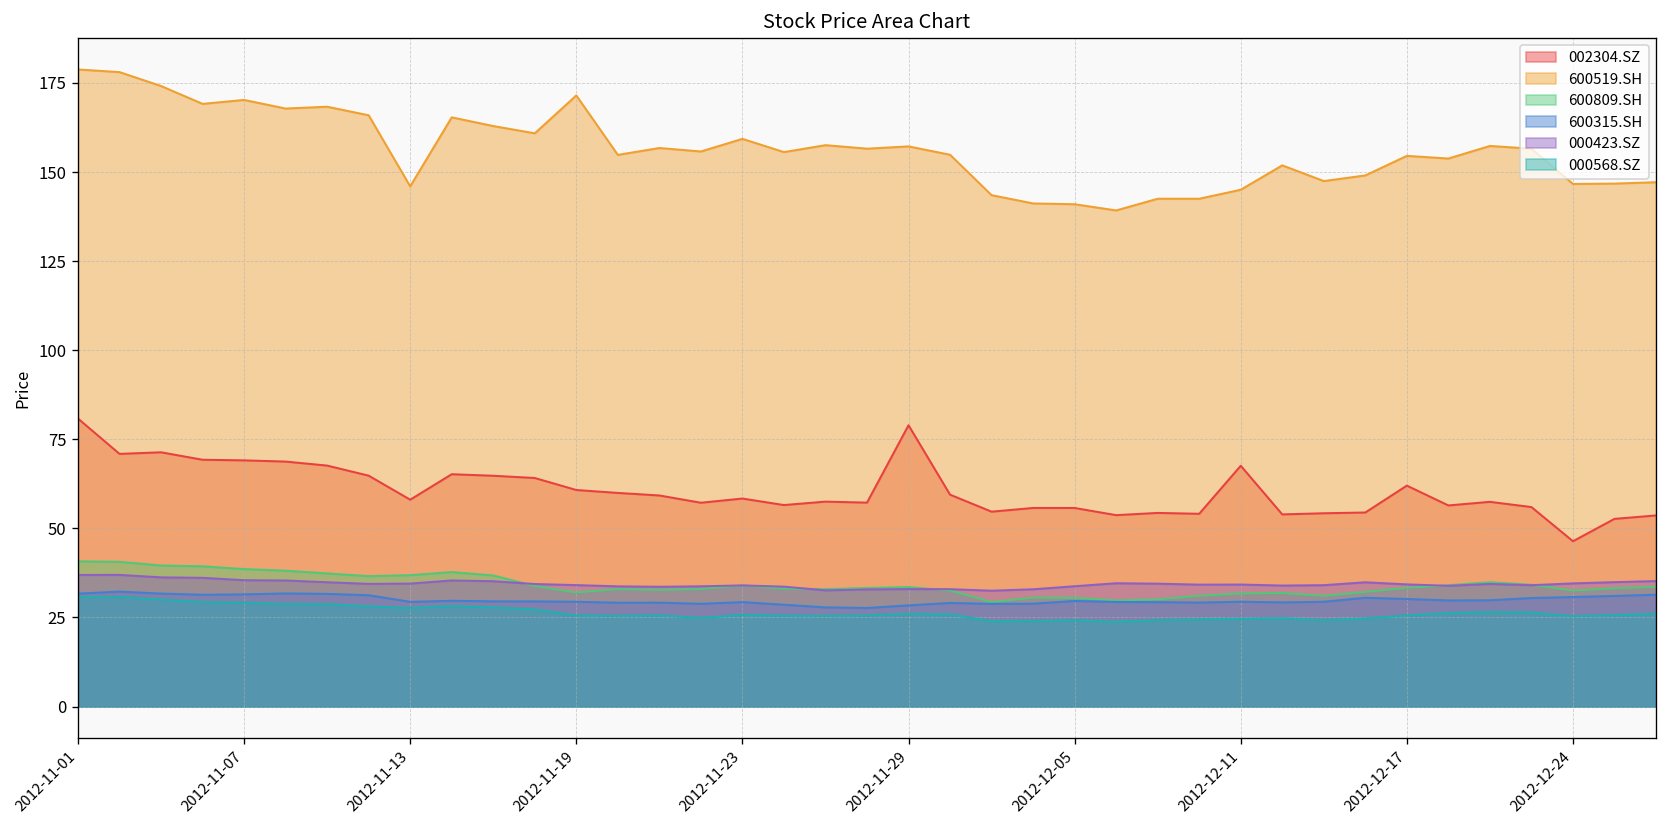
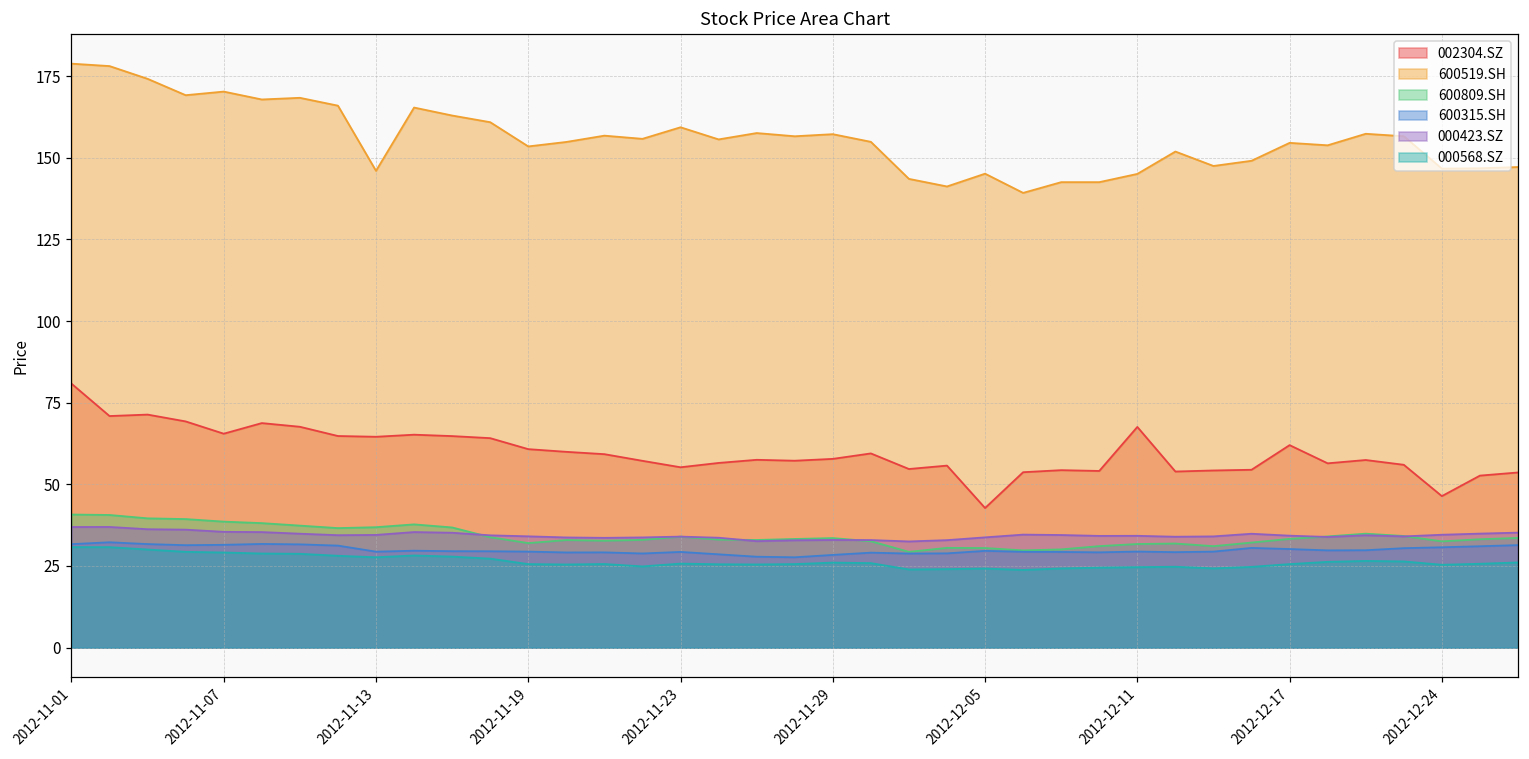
002304.SZ, 2012-11-07: 69 -> 65
002304.SZ, 2012-11-13: 58 -> 65
600519.SH, 2012-11-19: 172 -> 153
002304.SZ, 2012-11-23: 58 -> 55
002304.SZ, 2012-11-29: 79 -> 58
002304.SZ, 2012-12-05: 56 -> 43
600519.SH, 2012-12-05: 141 -> 145
